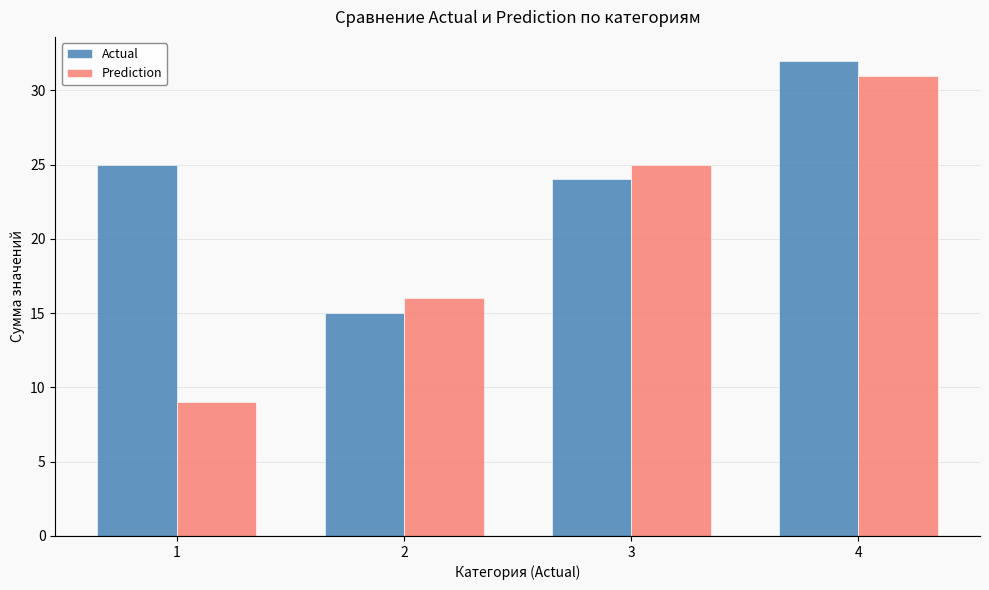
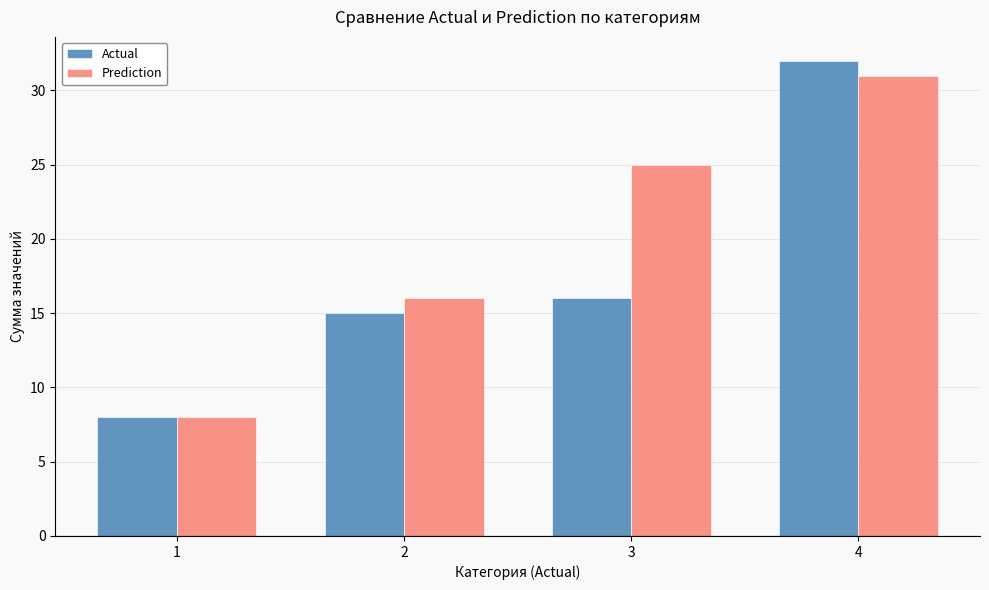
Actual, 1: 25 -> 8
Prediction, 1: 9 -> 8
Actual, 3: 24 -> 16
